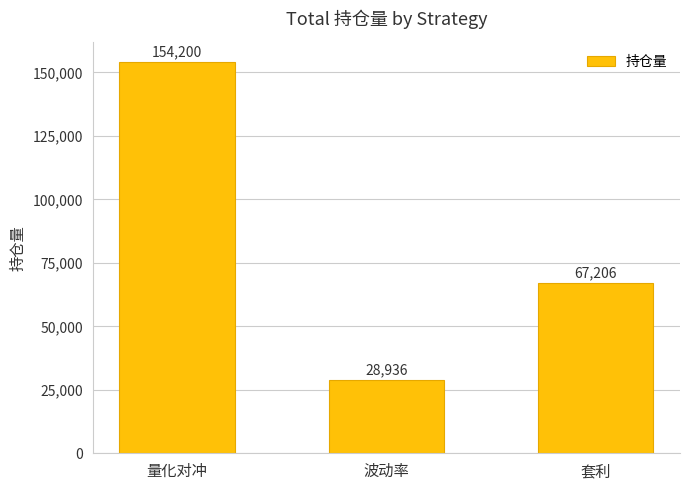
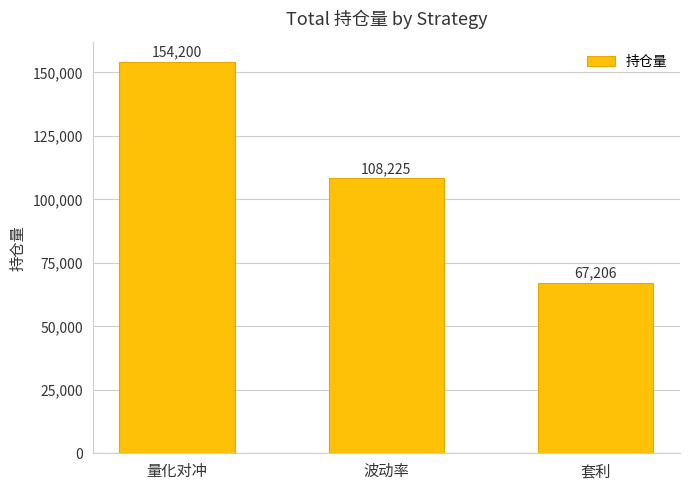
波动率: 28,936 -> 108,225
